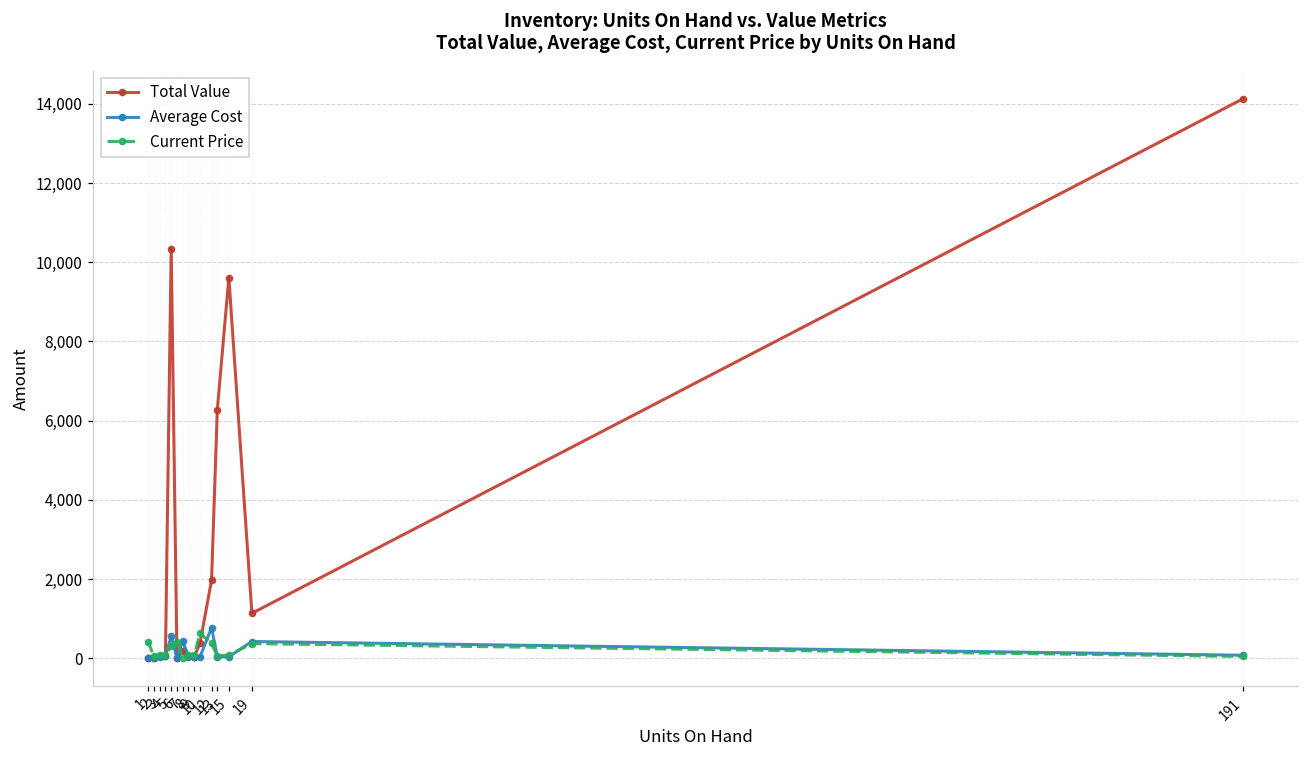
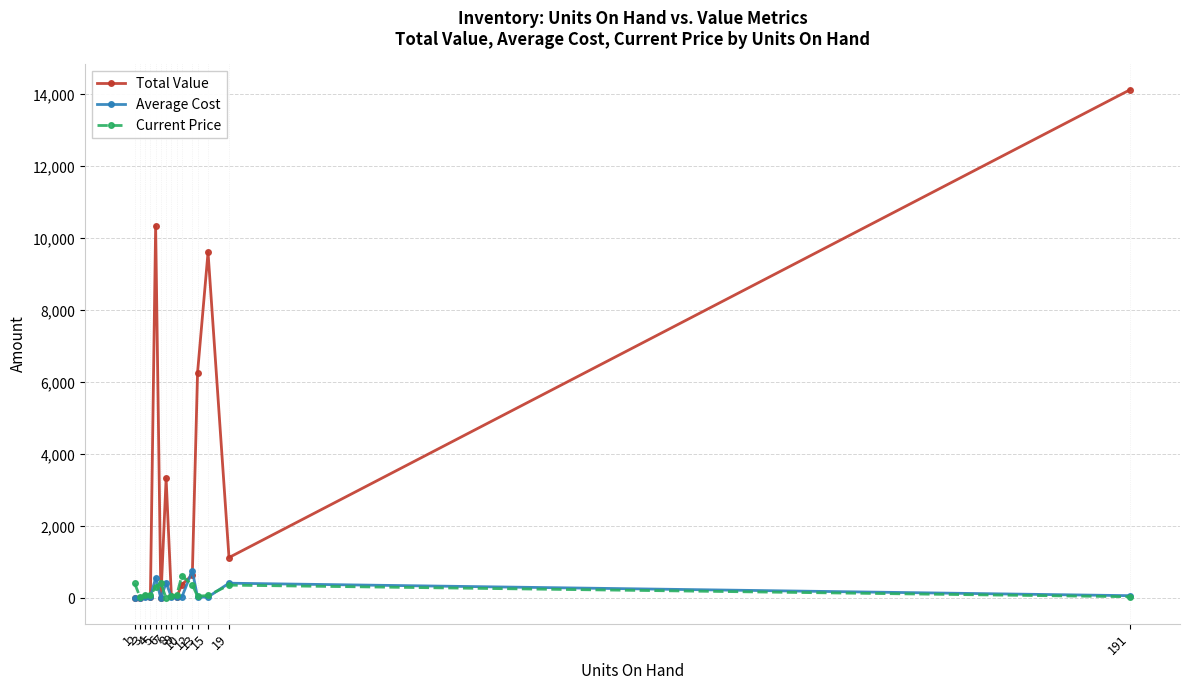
Total Value, 7: 200 -> 3,300
Total Value, 12: 2,000 -> 700
